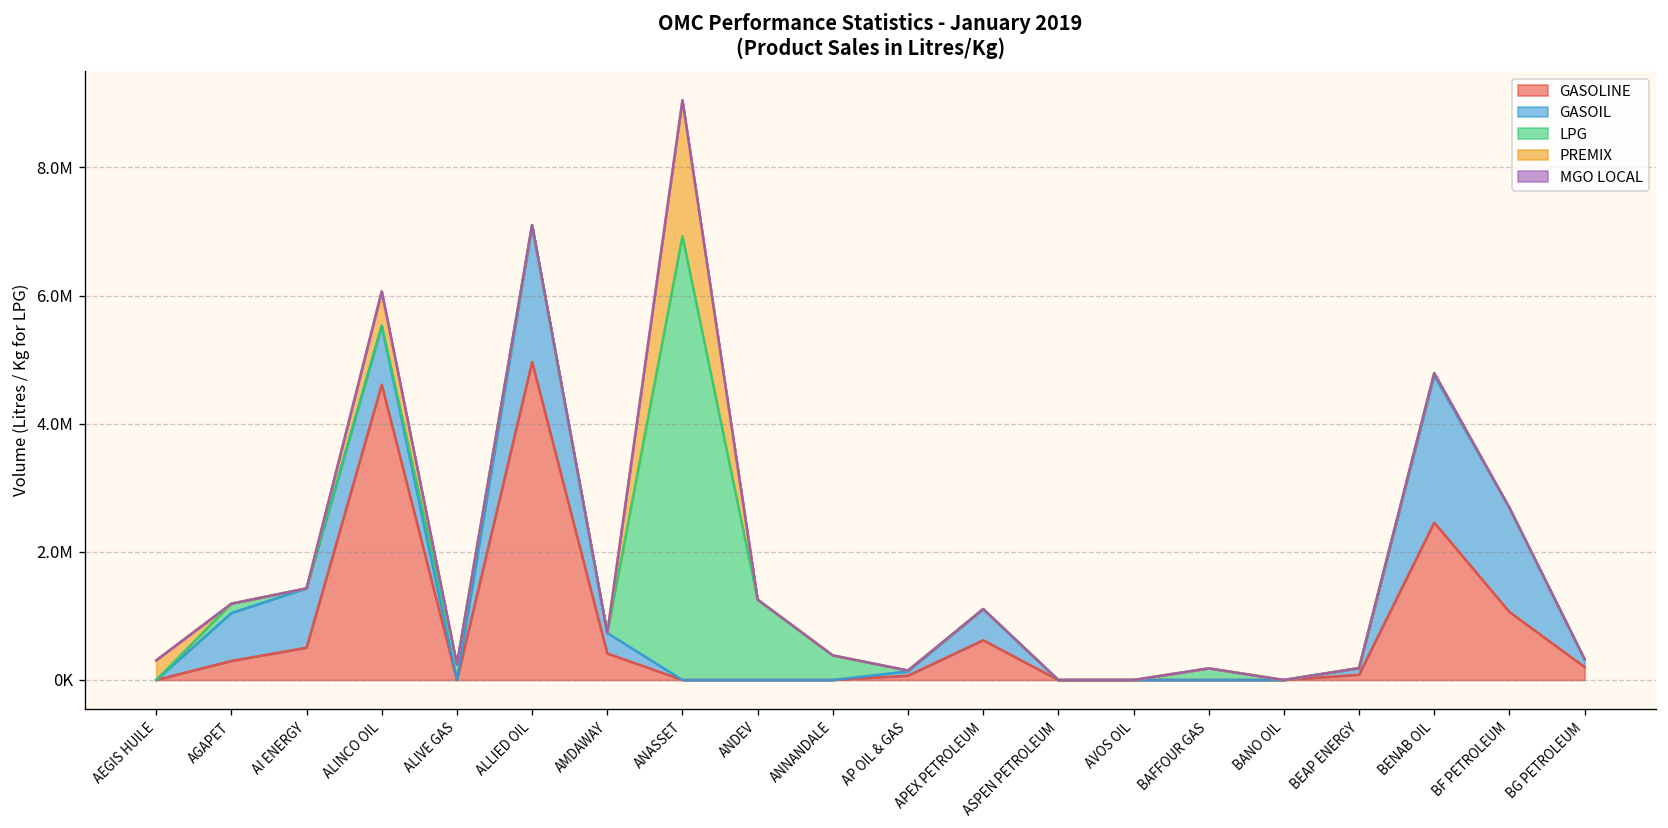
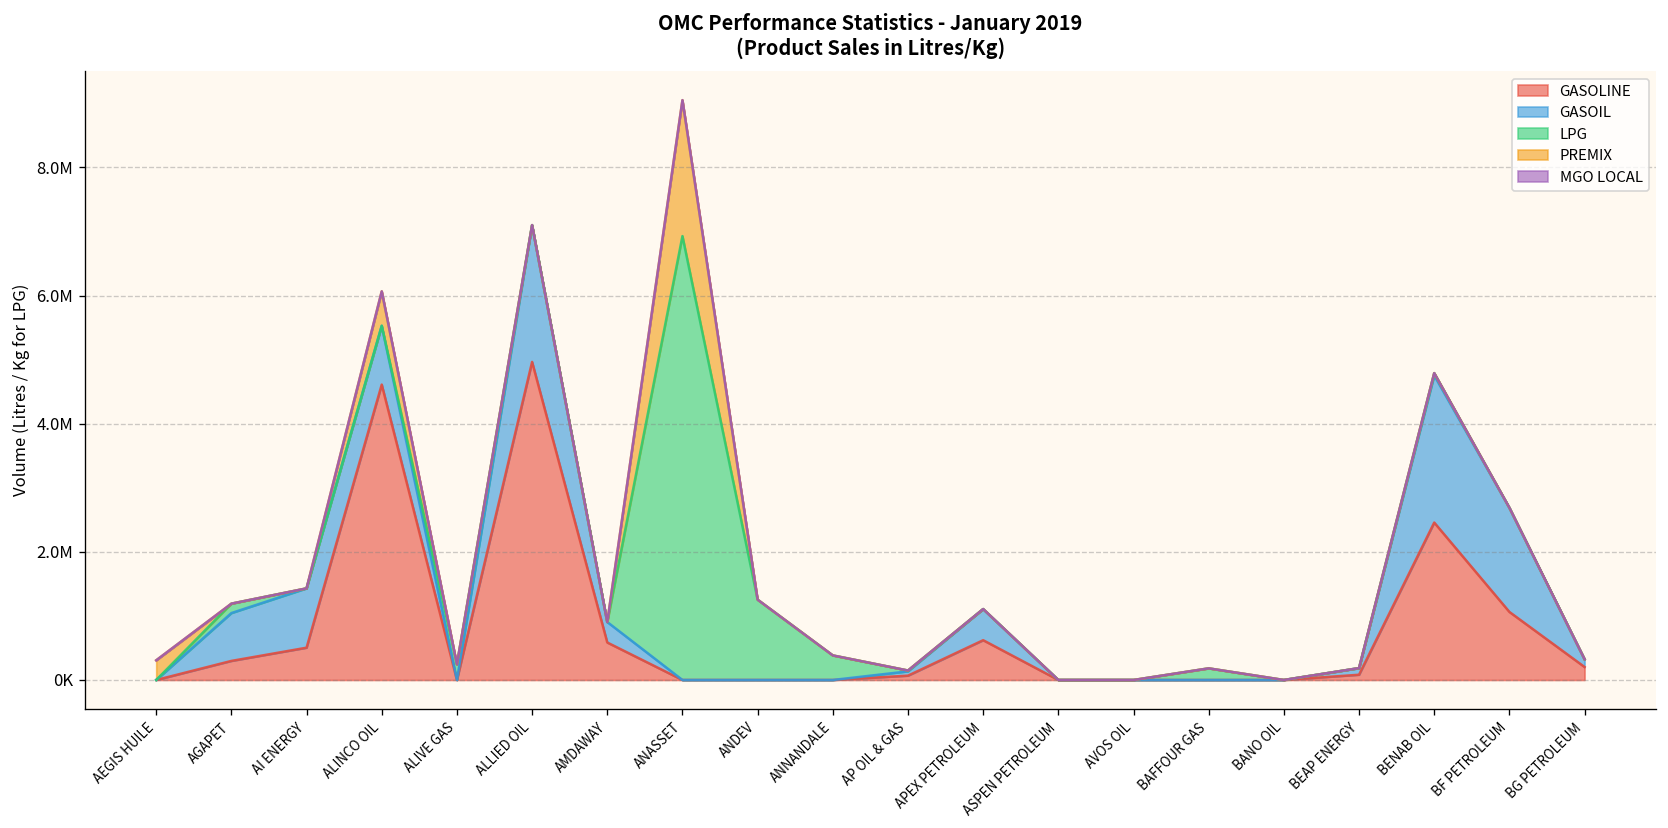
GASOLINE, AMDAWAY: 400000 -> 600000
